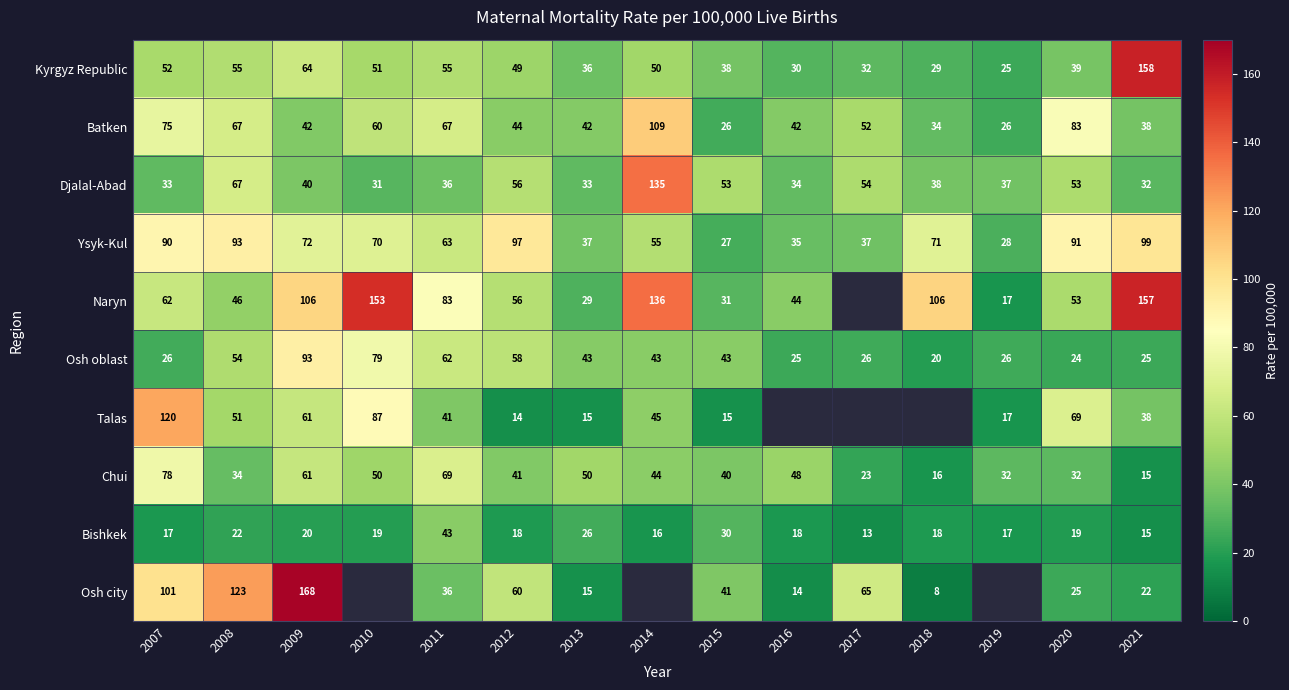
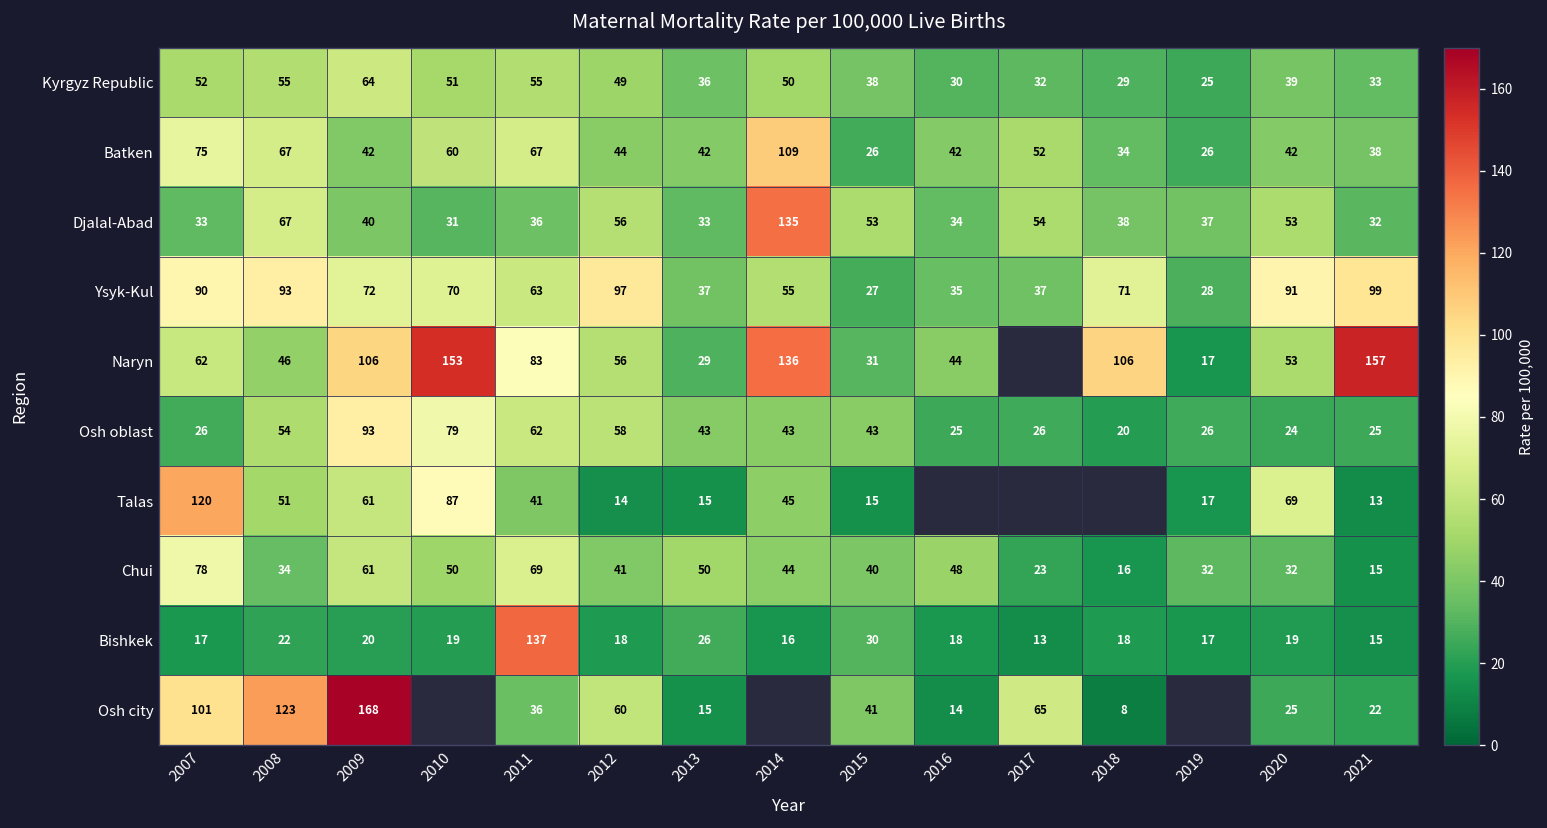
Kyrgyz Republic, 2021: 158 -> 33
Batken, 2020: 83 -> 42
Talas, 2021: 38 -> 13
Bishkek, 2011: 43 -> 137
